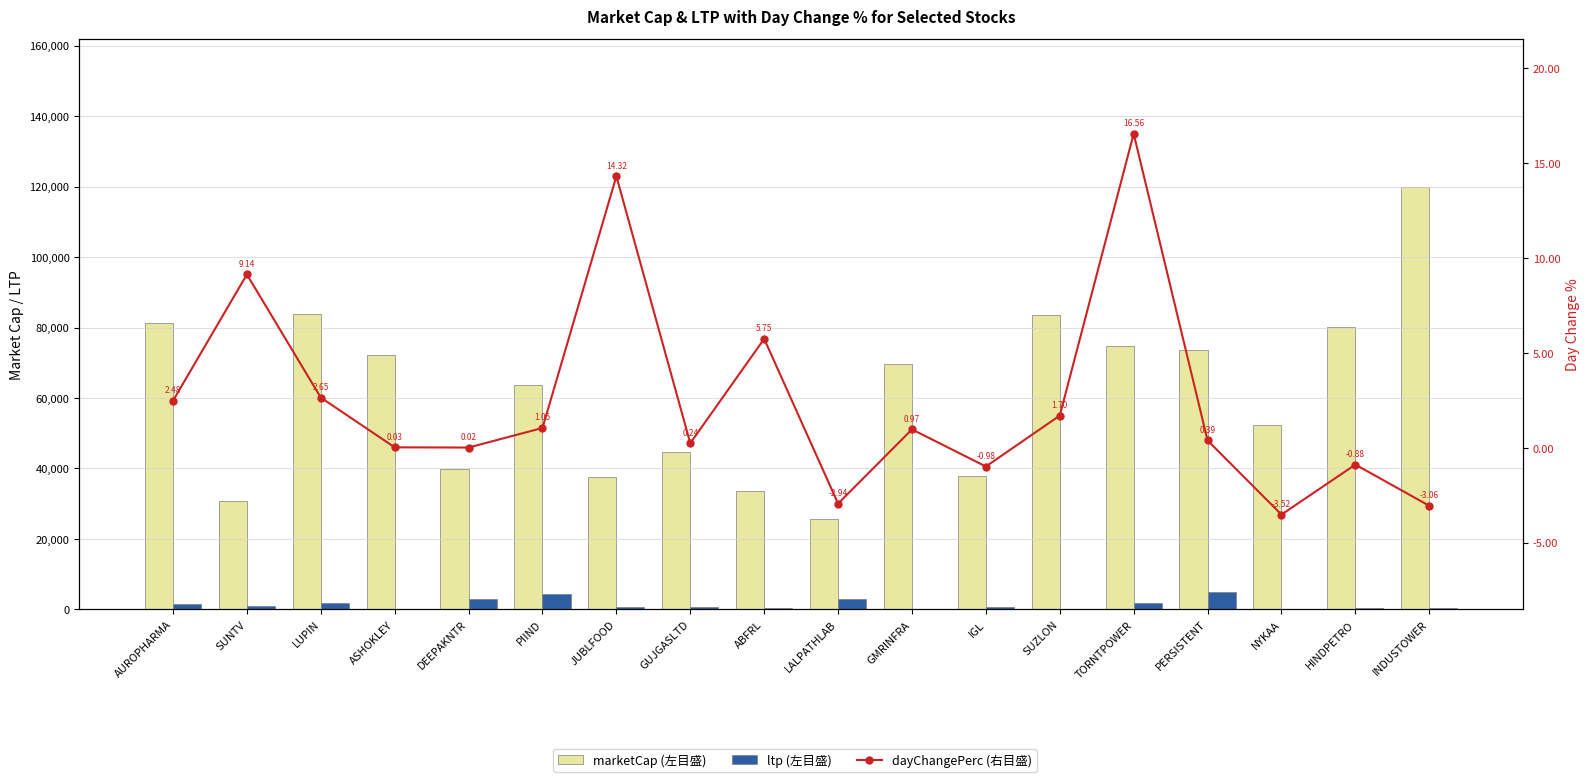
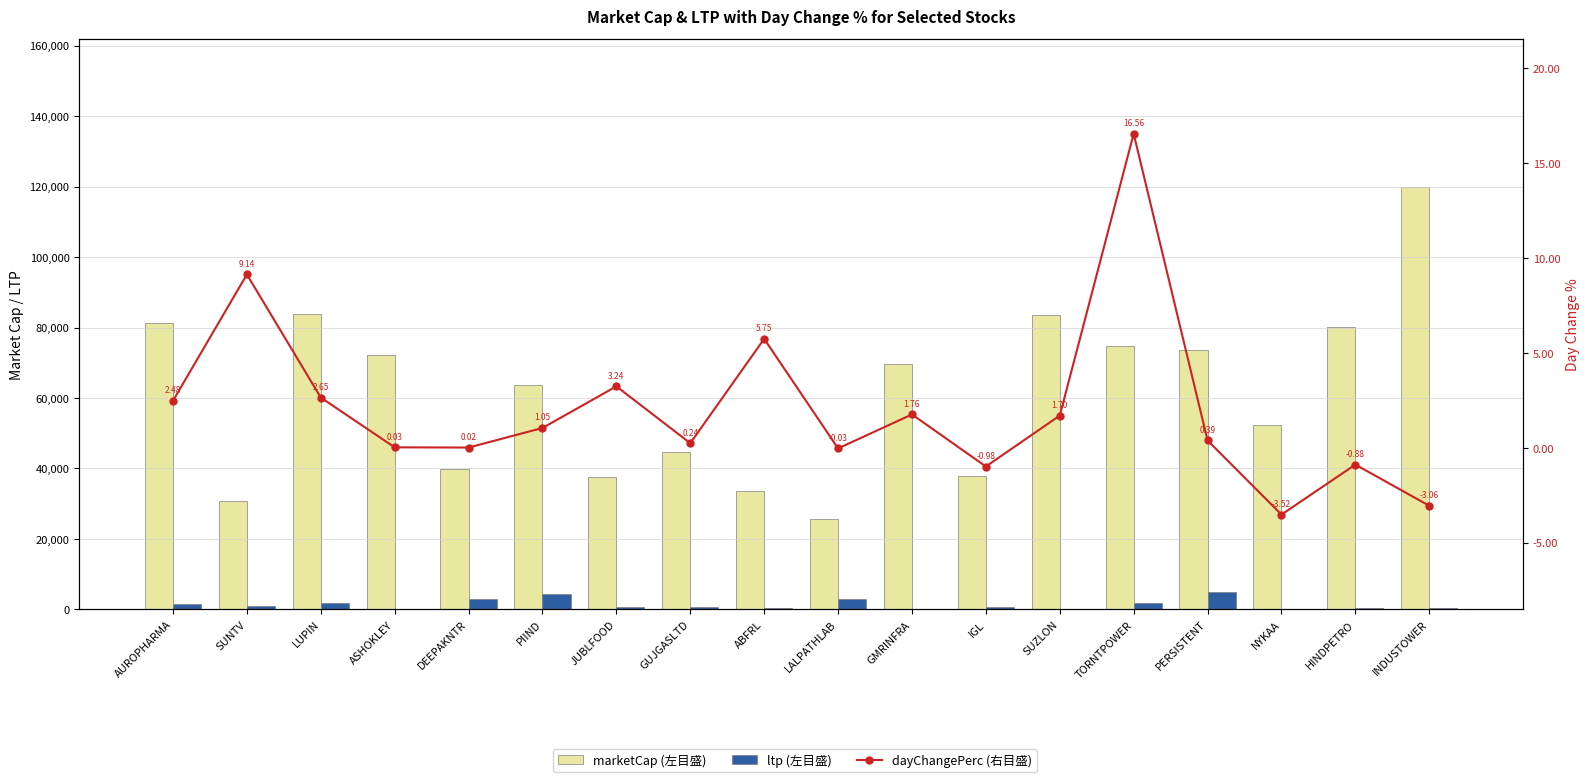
dayChangePerc (右目盛), JUBLFOOD: 14.32 -> 3.24
dayChangePerc (右目盛), LALPATHLAB: -2.94 -> -0.03
dayChangePerc (右目盛), GMRINFRA: 0.97 -> 1.76
